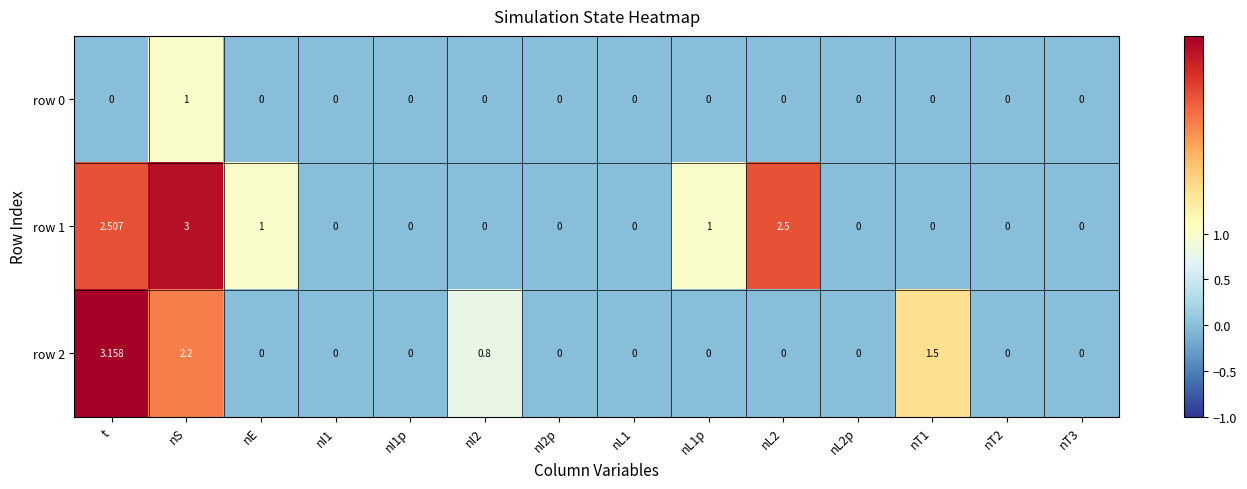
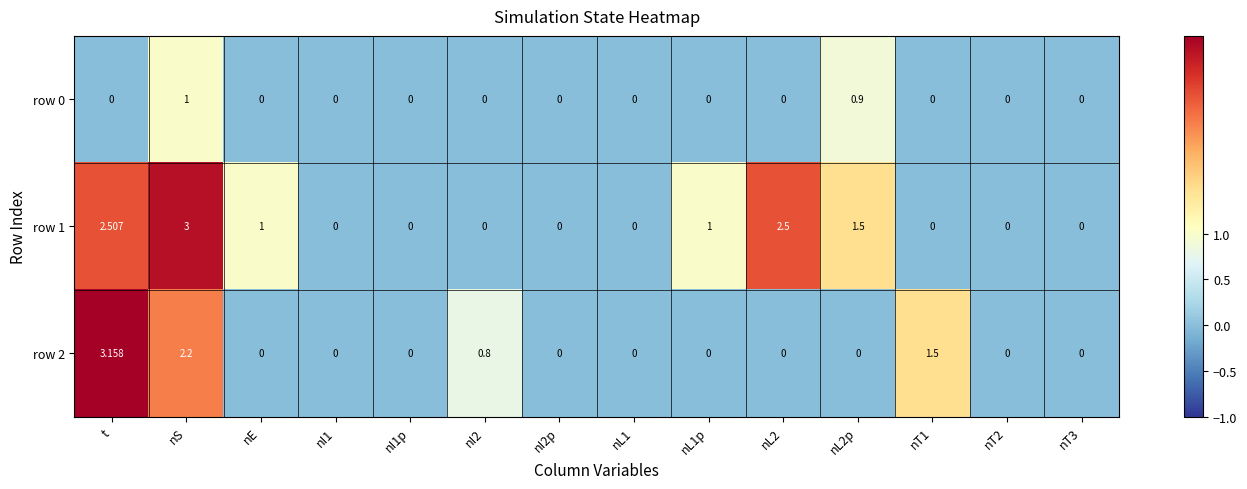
row 0, nL2p: 0 -> 0.9
row 1, nL2p: 0 -> 1.5
